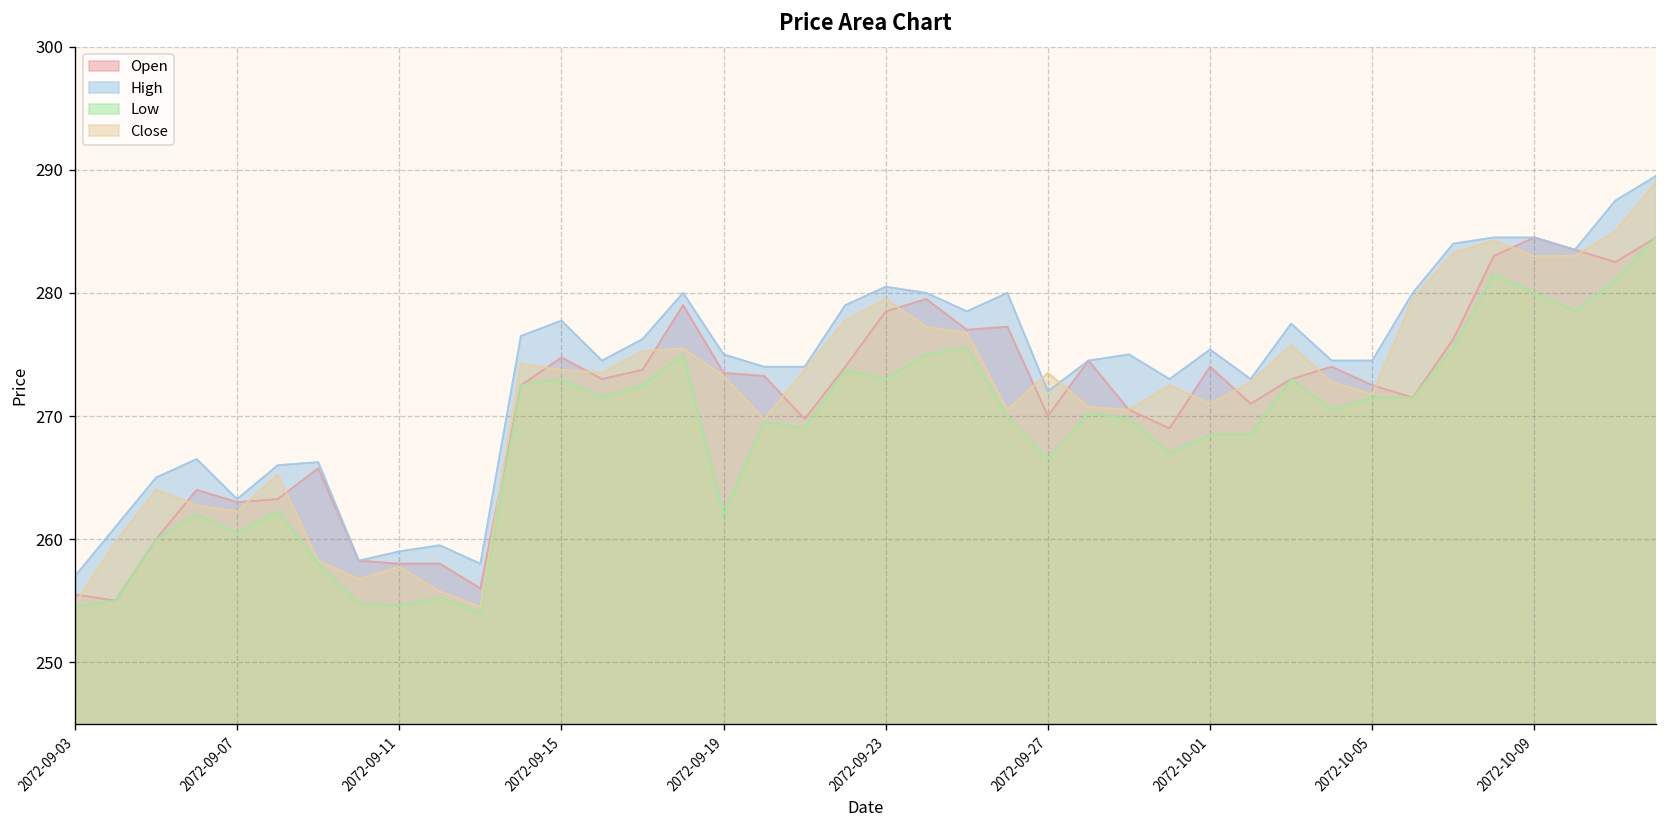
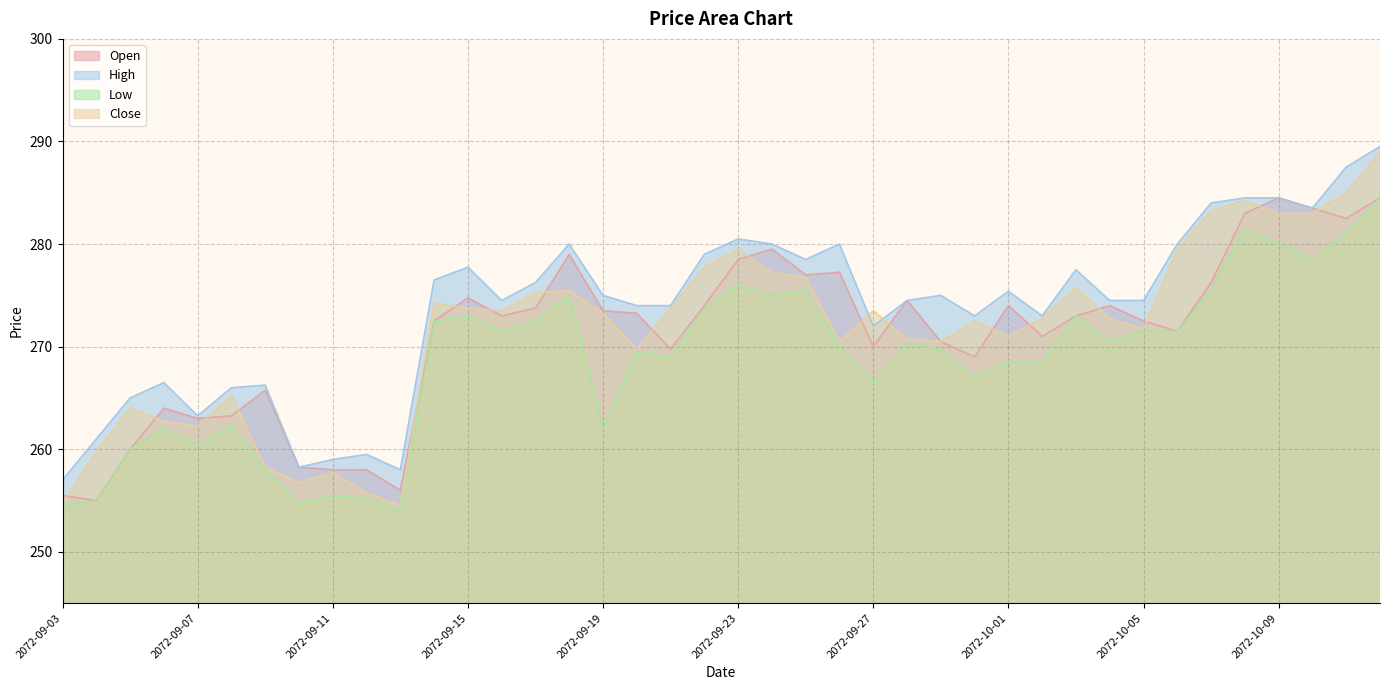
Low, 2072-09-11: 254.6 -> 255.5
Low, 2072-09-23: 273 -> 276
